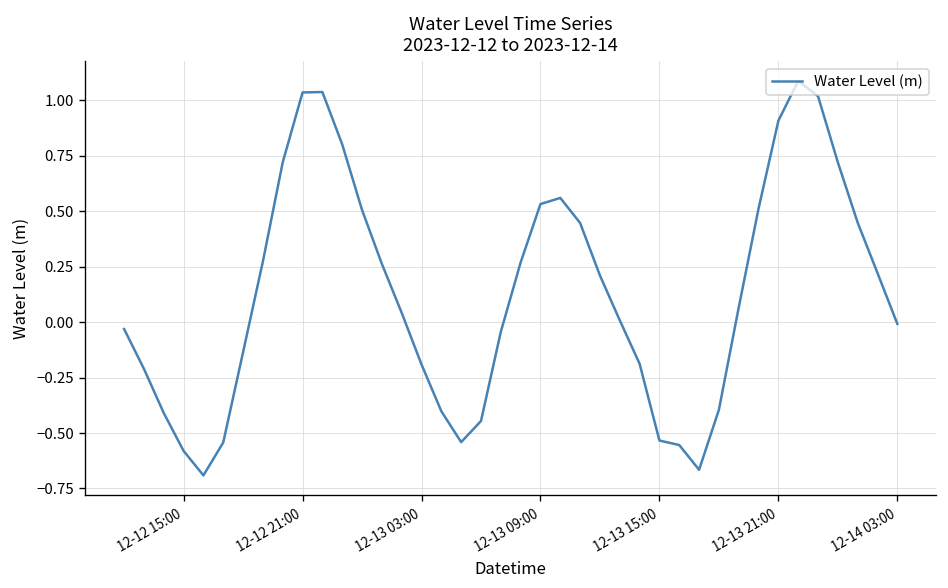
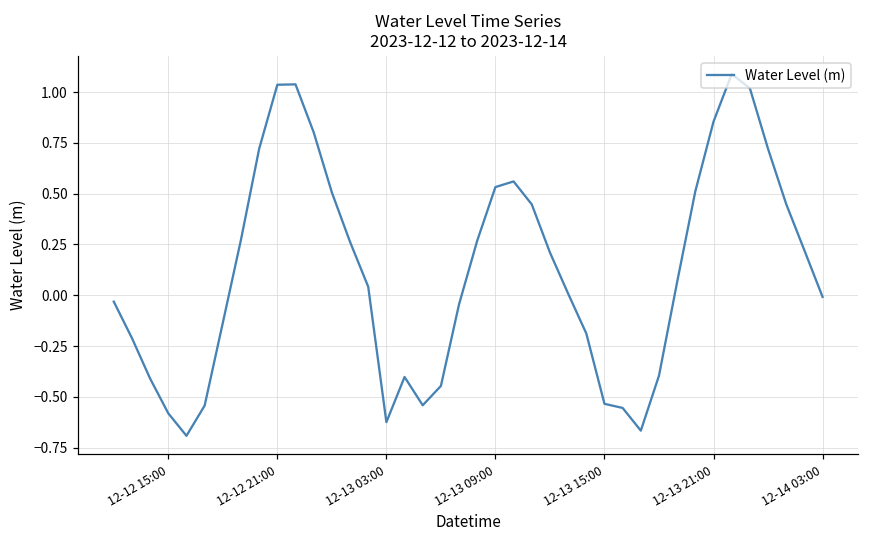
12-13 03:00: -0.19 -> -0.62
12-13 21:00: 0.91 -> 0.85
